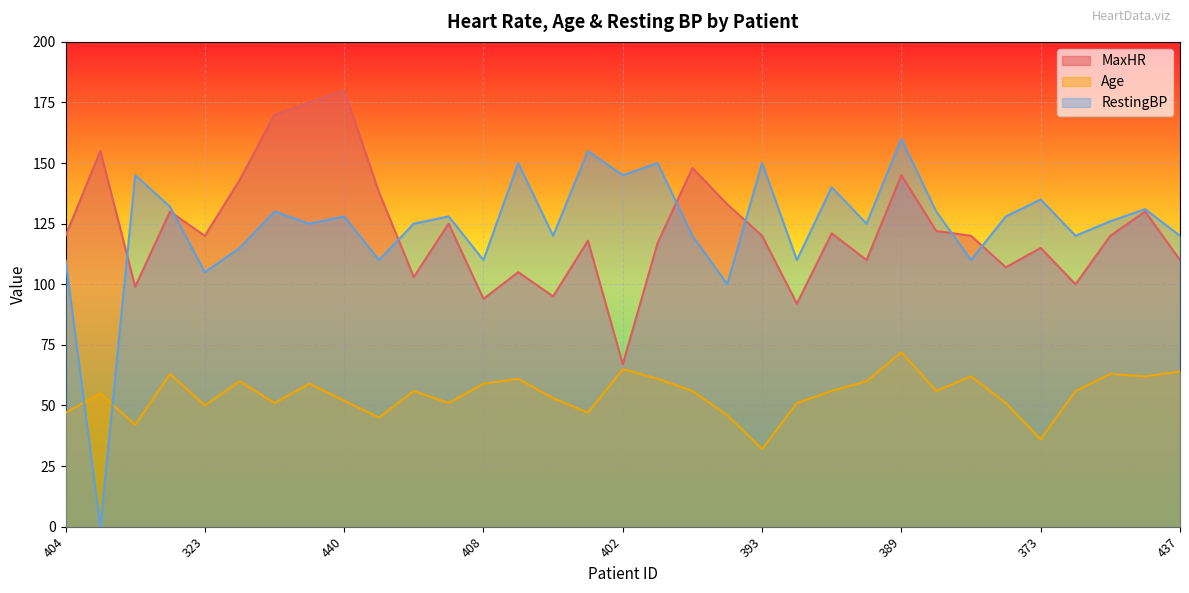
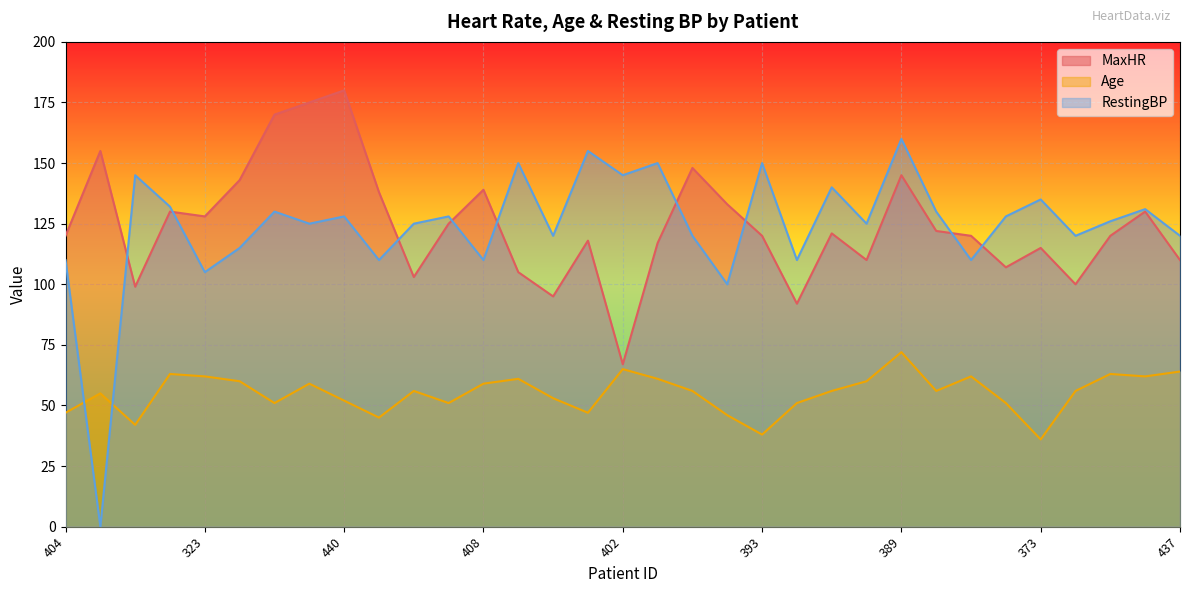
MaxHR, 323: 120 -> 128
Age, 323: 50 -> 62
MaxHR, 408: 94 -> 139
Age, 393: 32 -> 38
